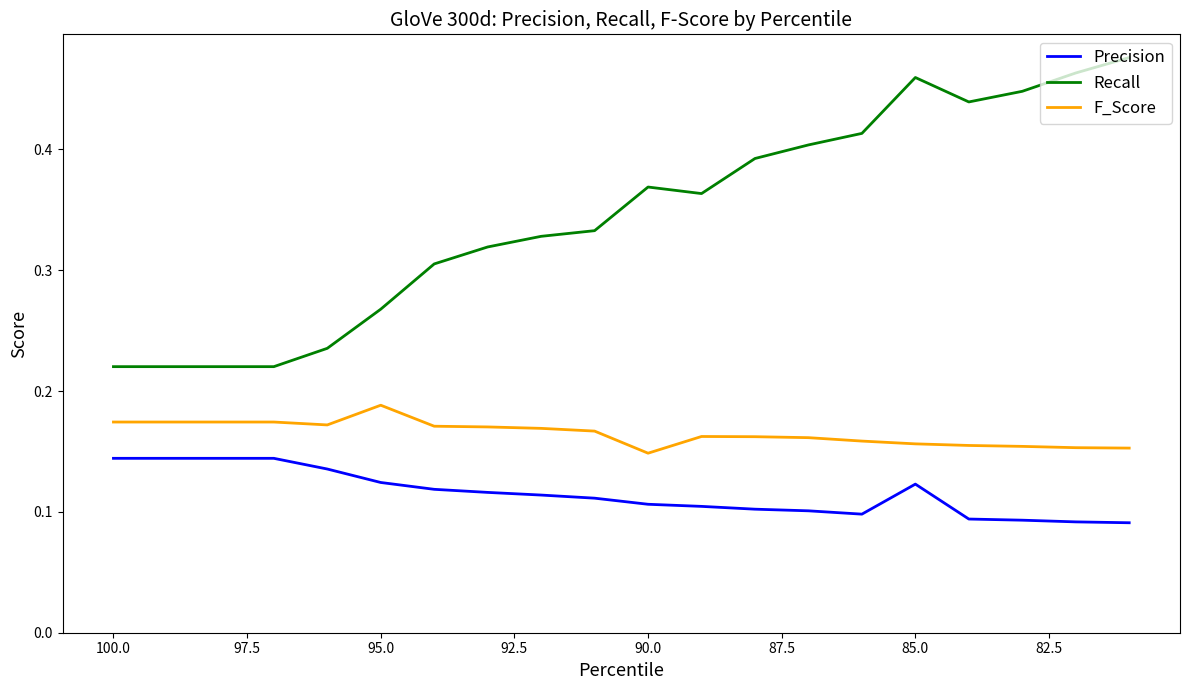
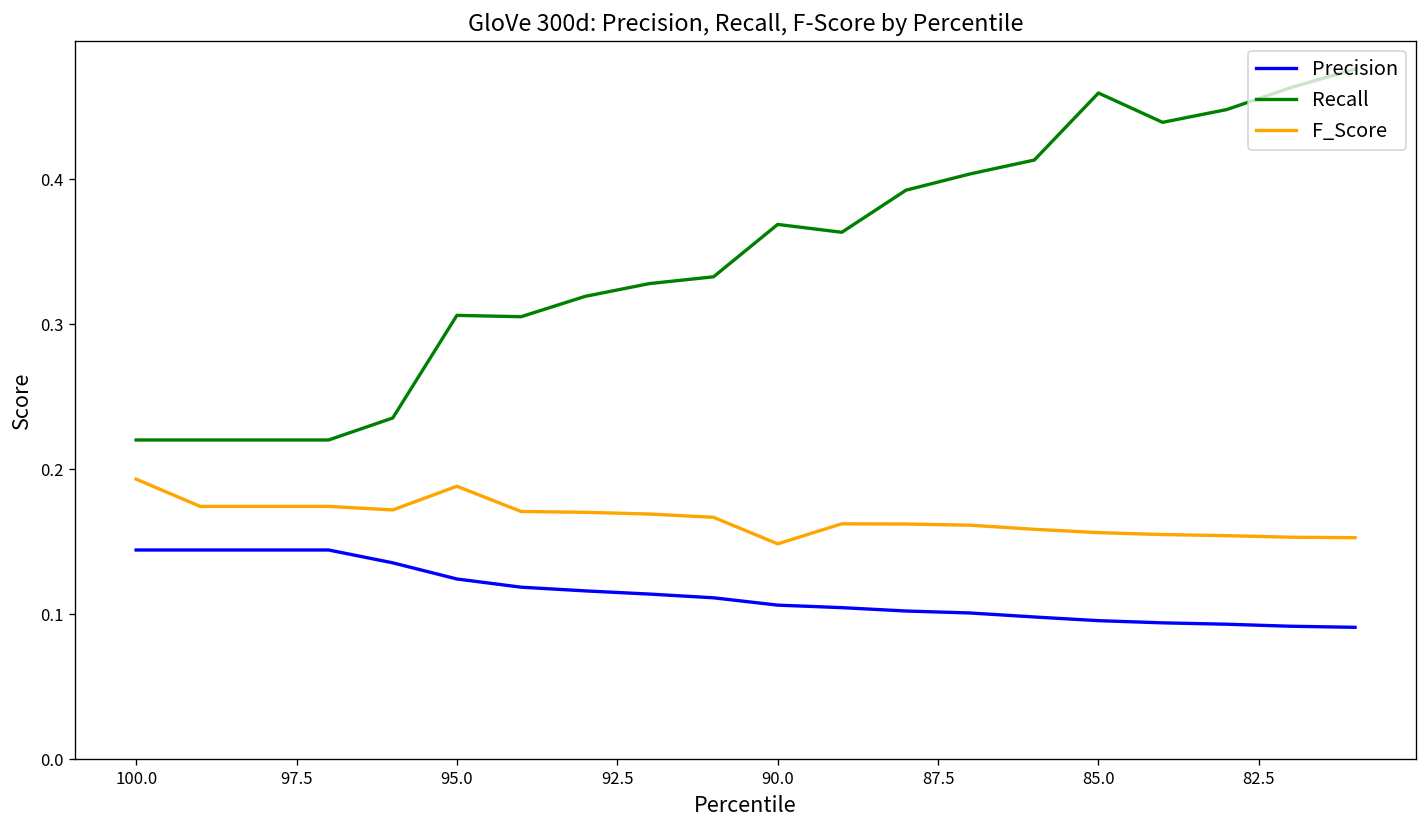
F_Score, 100.0: 0.174 -> 0.193
Recall, 95.0: 0.268 -> 0.306
Precision, 85.0: 0.123 -> 0.096
